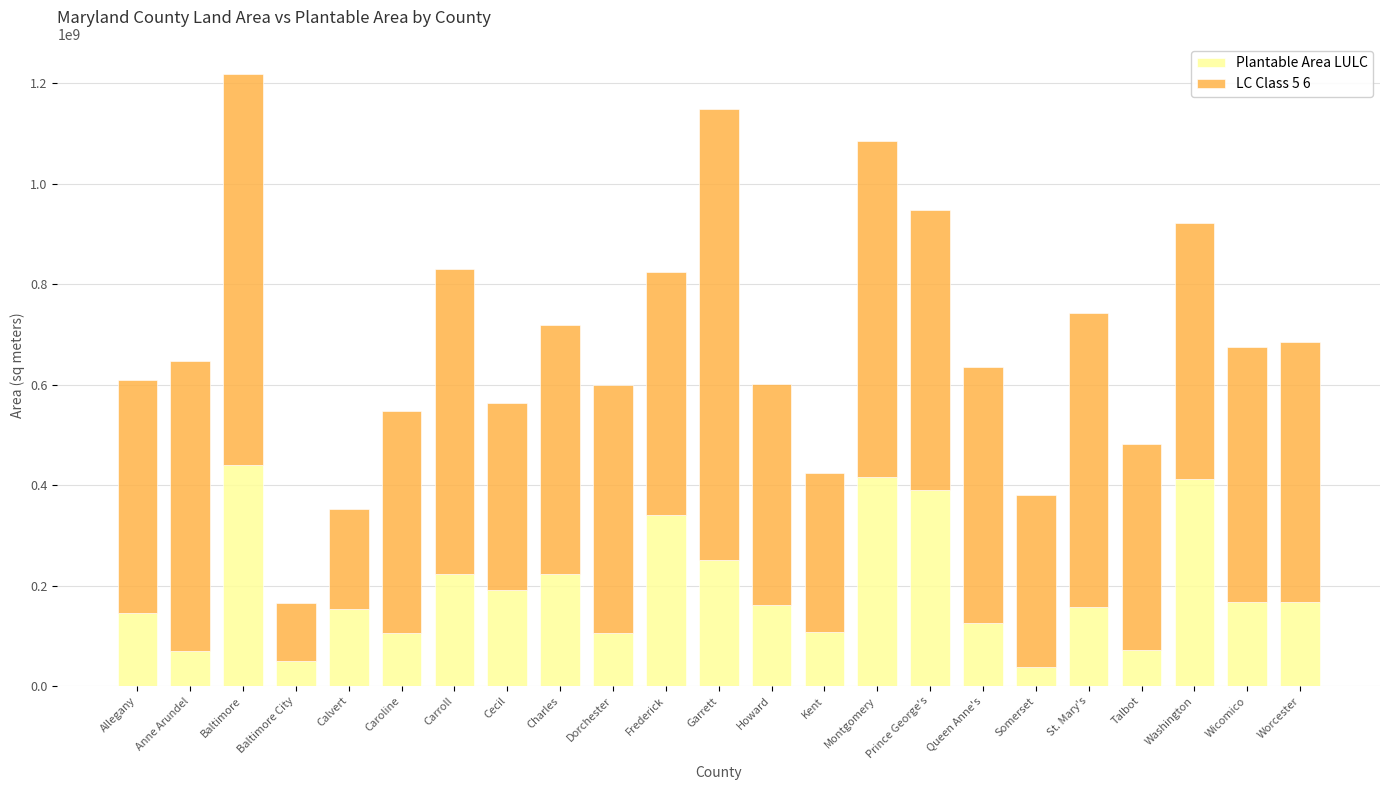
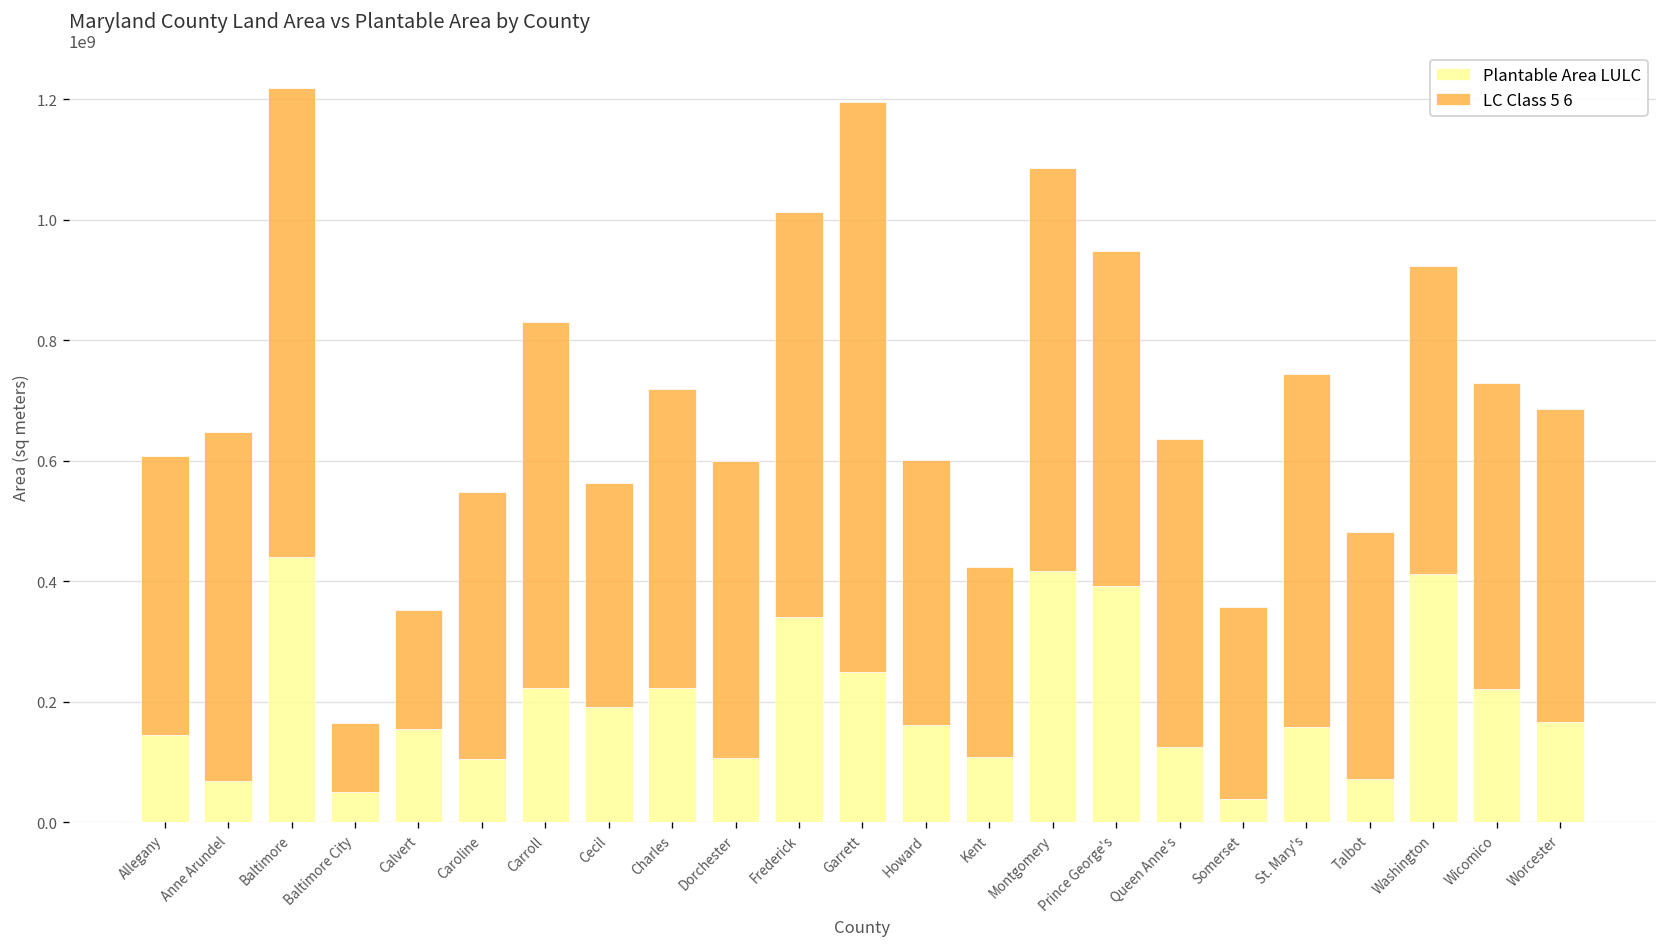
LC Class 5 6, Frederick: 480000000 -> 670000000
LC Class 5 6, Garrett: 900000000 -> 950000000
LC Class 5 6, Somerset: 340000000 -> 320000000
Plantable Area LULC, Wicomico: 170000000 -> 220000000
